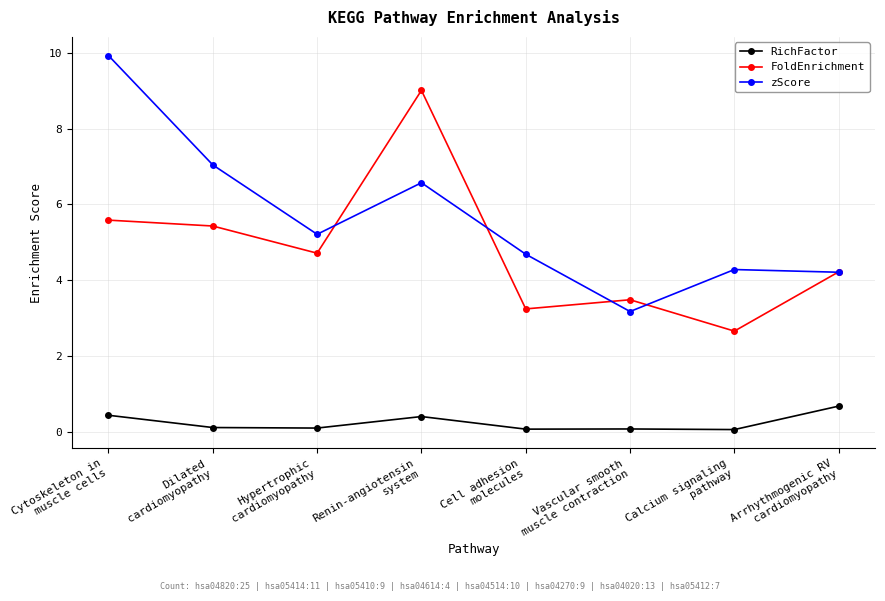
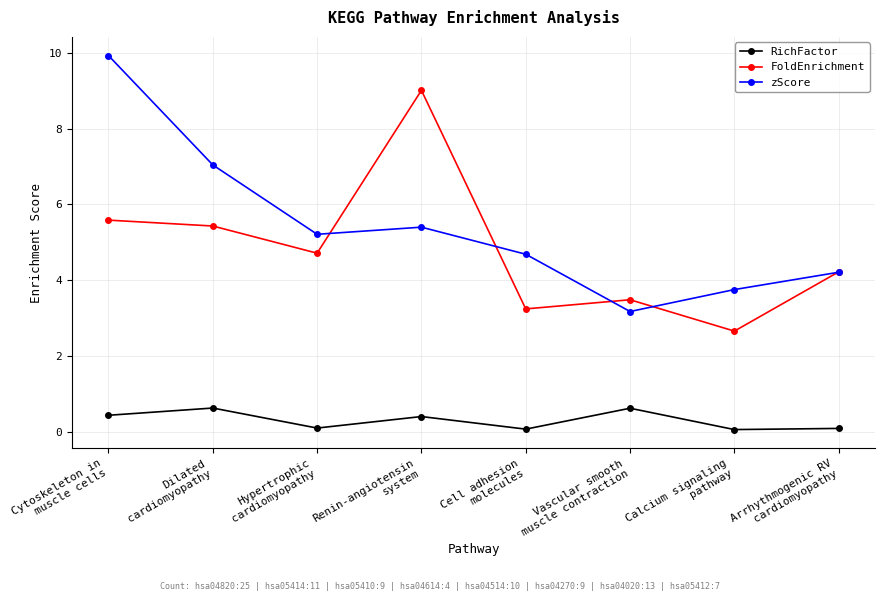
RichFactor, Dilated cardiomyopathy: 0.1 -> 0.6
zScore, Renin-angiotensin system: 6.6 -> 5.4
RichFactor, Vascular smooth muscle contraction: 0.1 -> 0.6
zScore, Calcium signaling pathway: 4.3 -> 3.7
RichFactor, Arrhythmogenic RV cardiomyopathy: 0.7 -> 0.1
